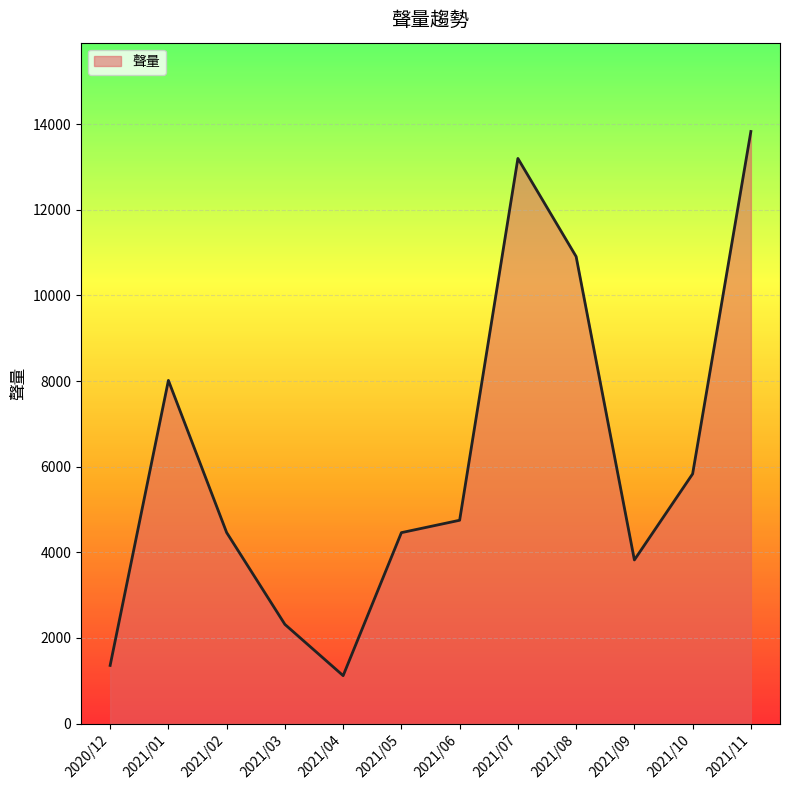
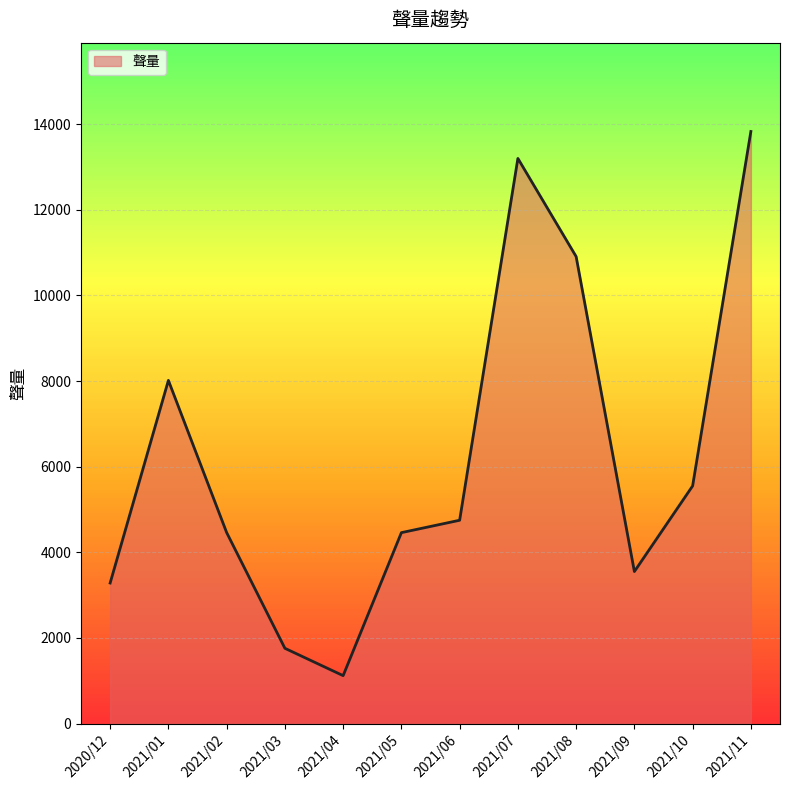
2020/12: 1400 -> 3300
2021/03: 2300 -> 1800
2021/09: 3800 -> 3600
2021/10: 5800 -> 5600
